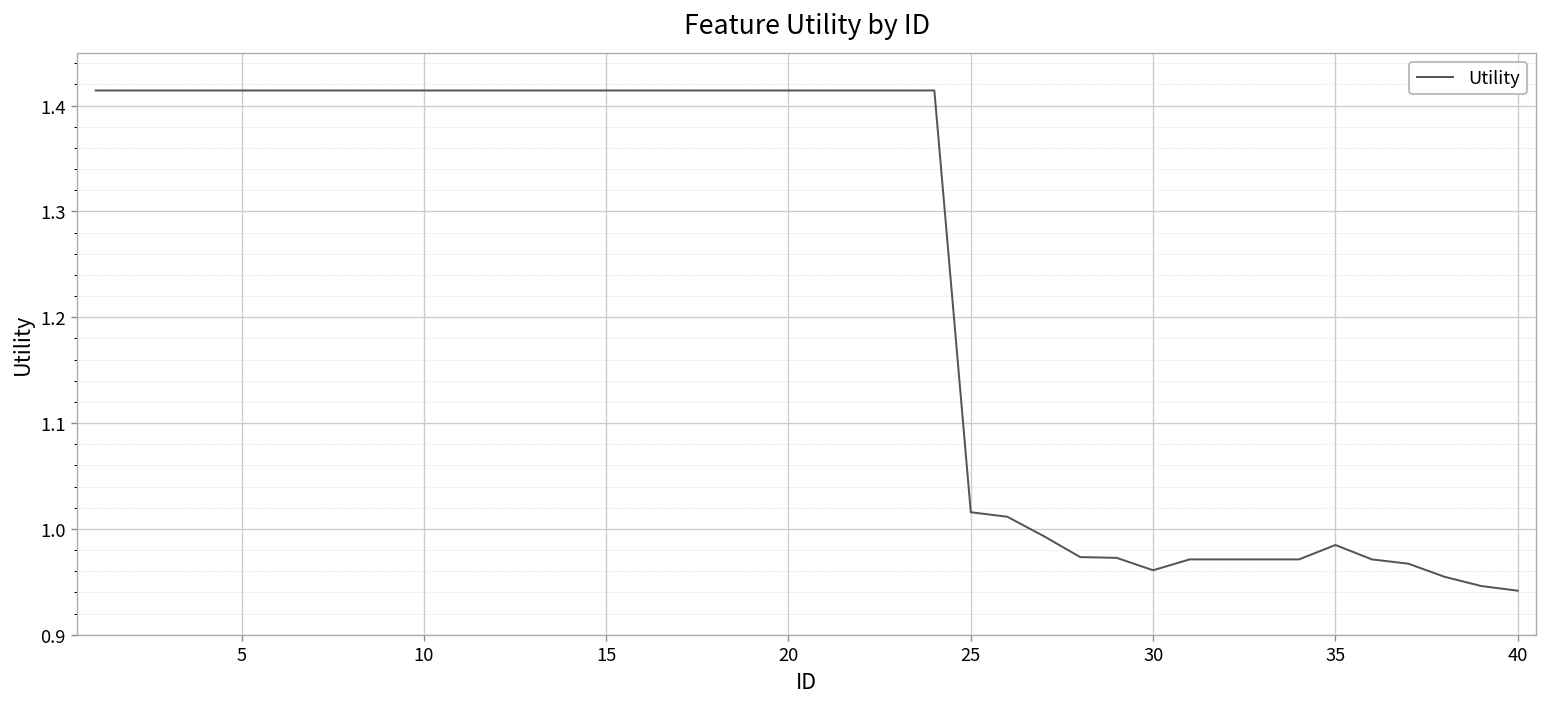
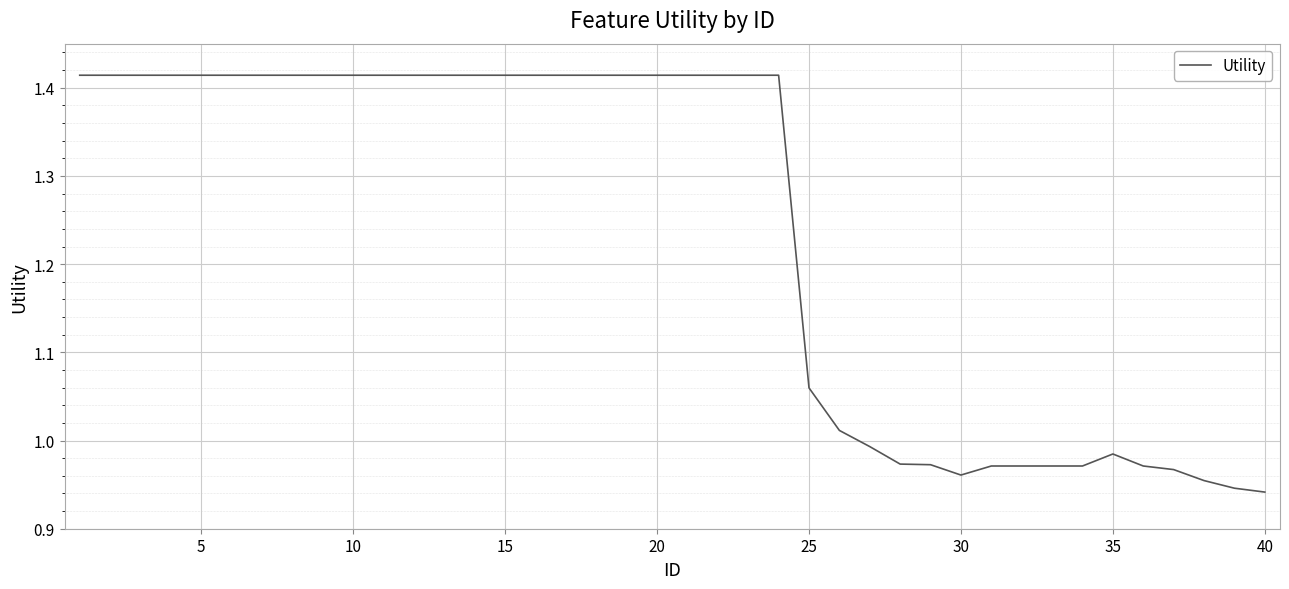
25: 1.02 -> 1.06
